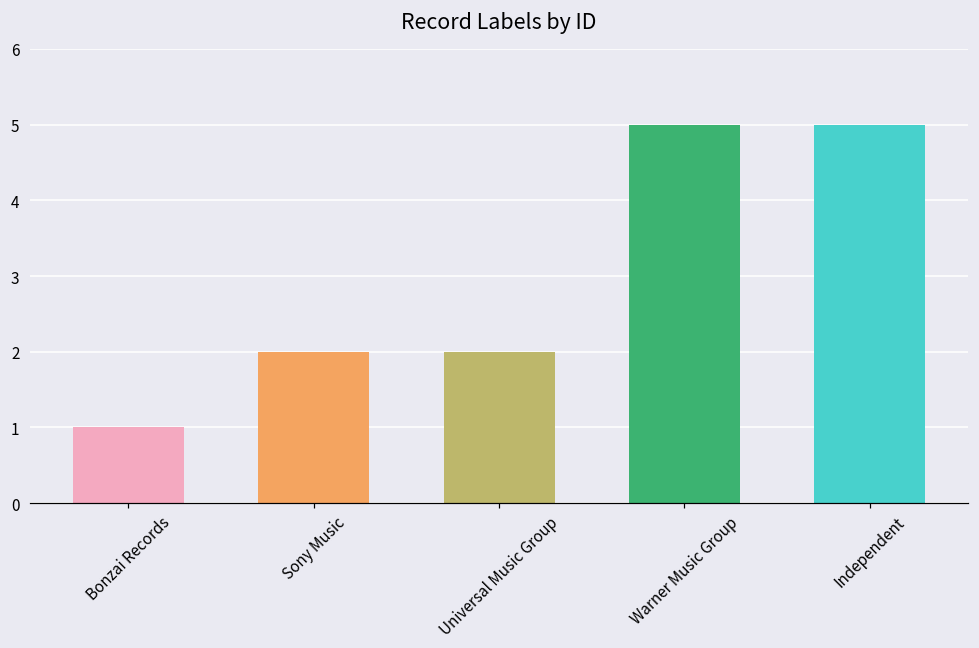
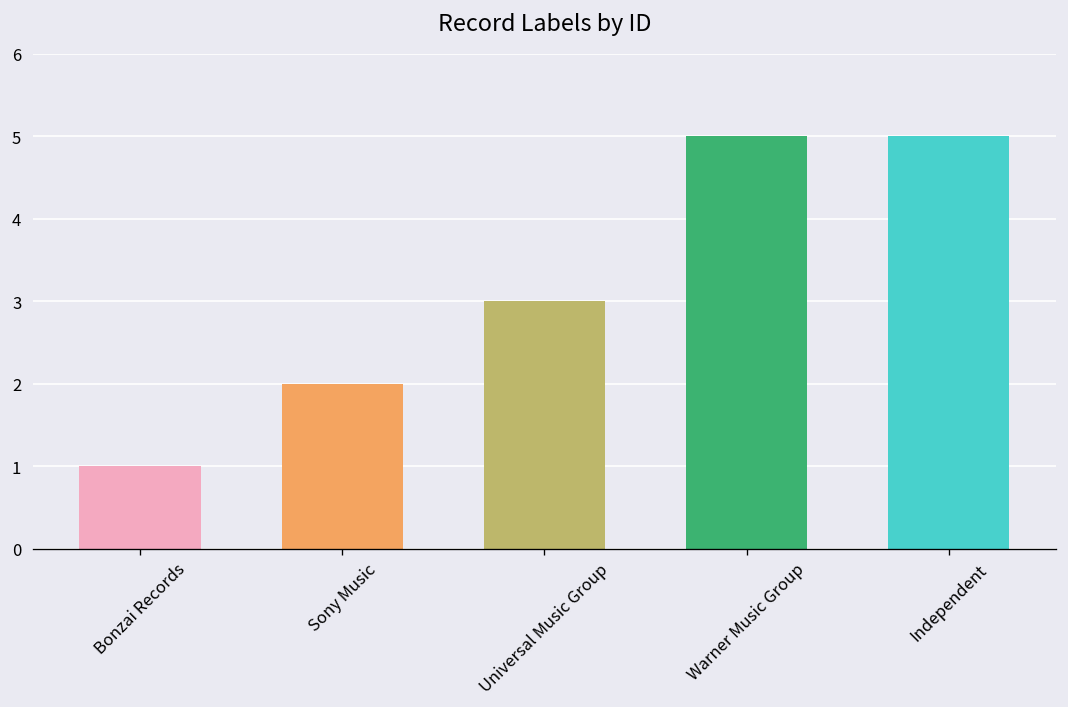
Universal Music Group: 2 -> 3
